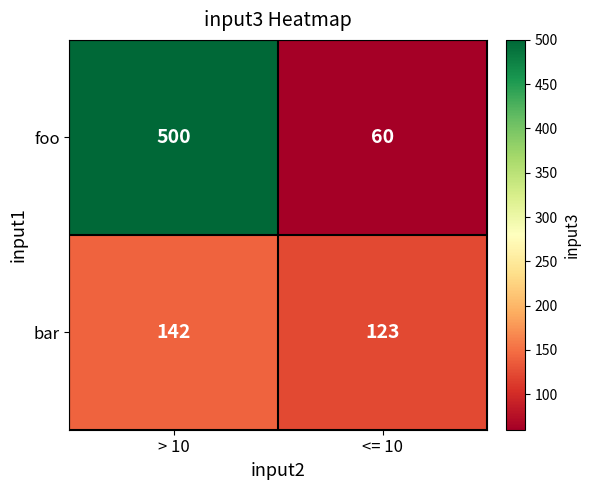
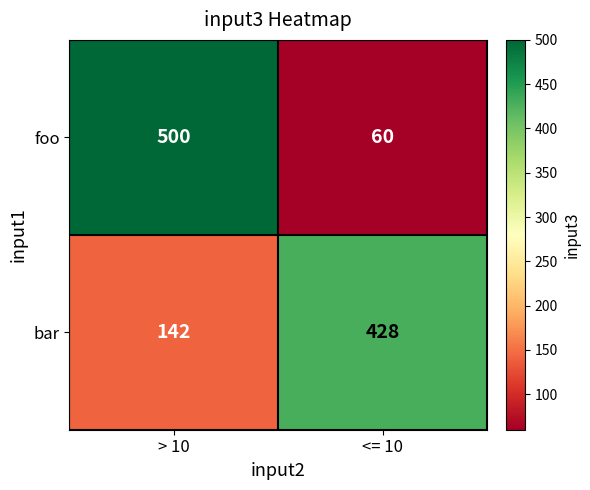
bar, <= 10: 123 -> 428
